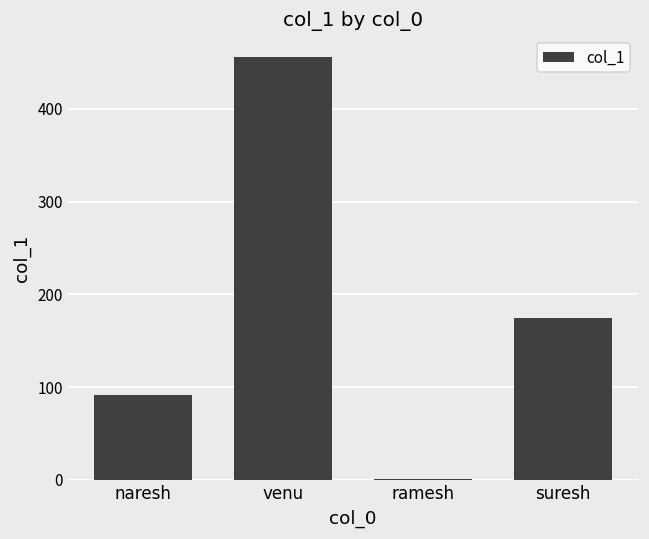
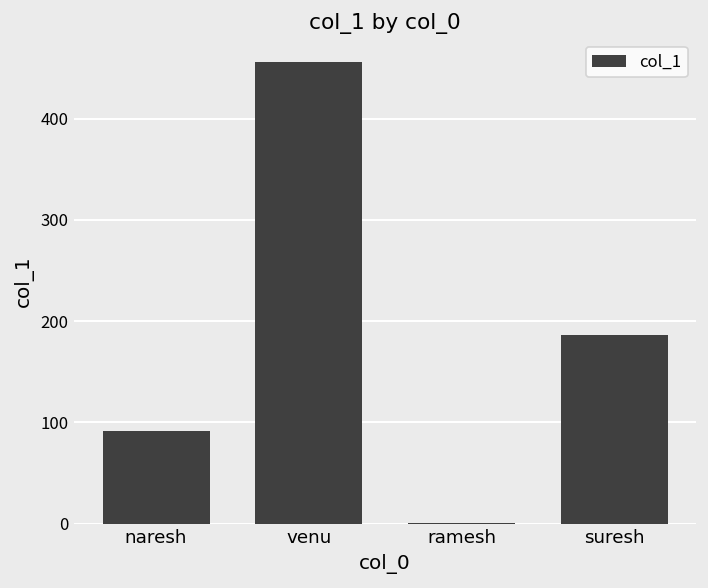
suresh: 170 -> 190
